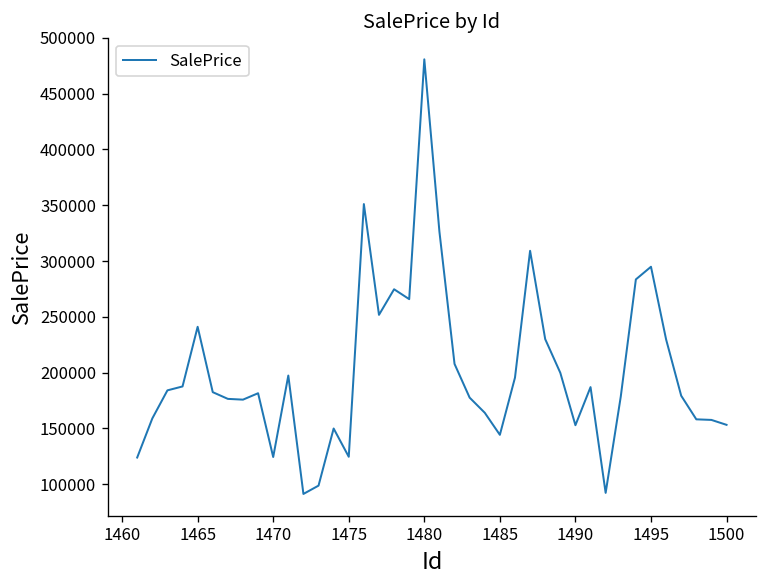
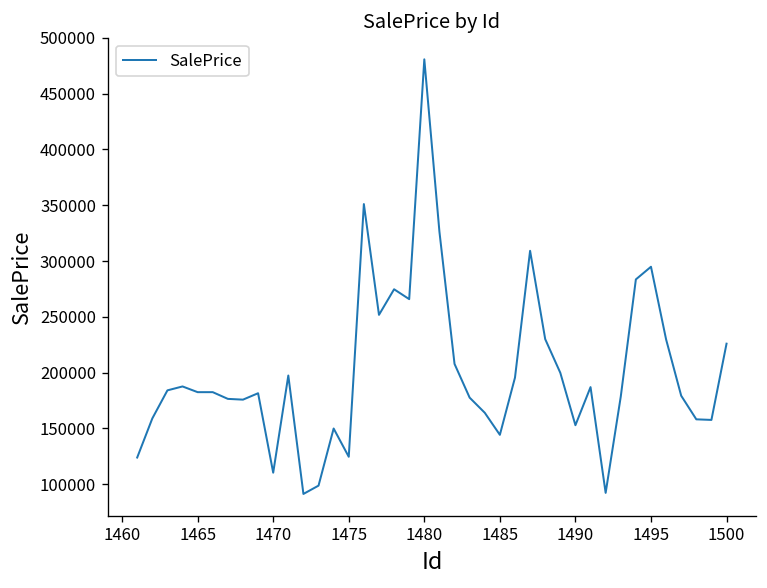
1465: 240000 -> 180000
1470: 120000 -> 110000
1500: 150000 -> 230000
